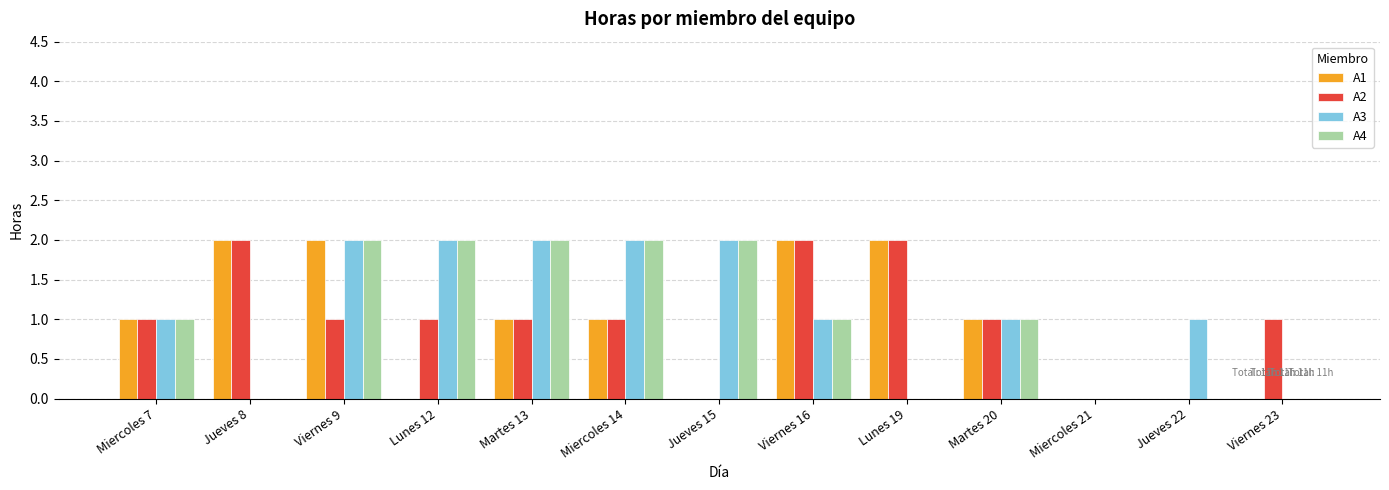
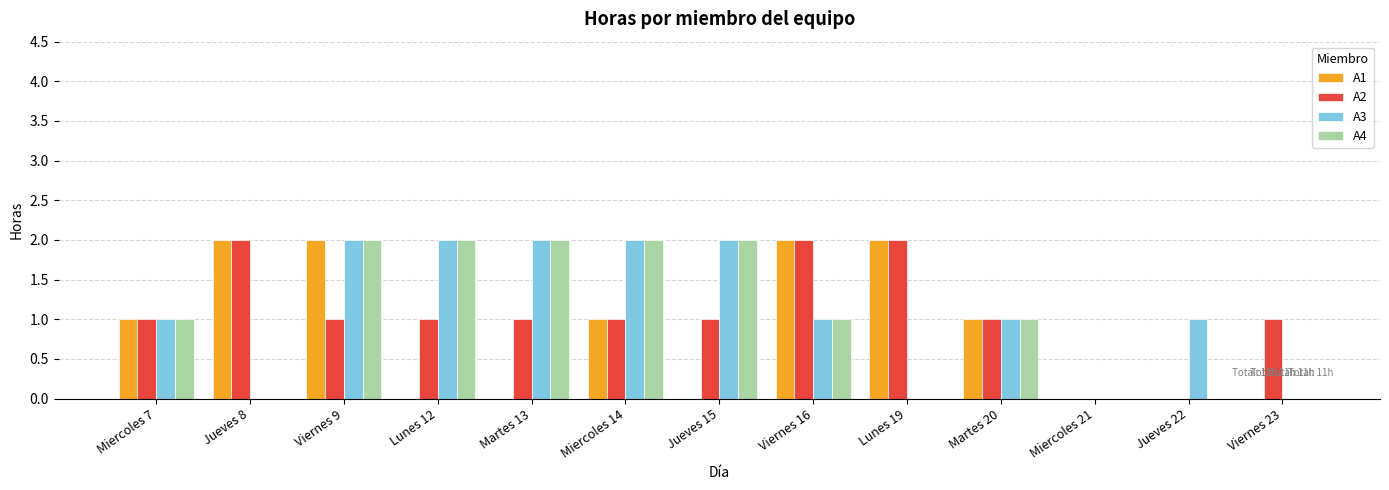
A1, Martes 13: 1 -> 0
A2, Jueves 15: 0 -> 1
